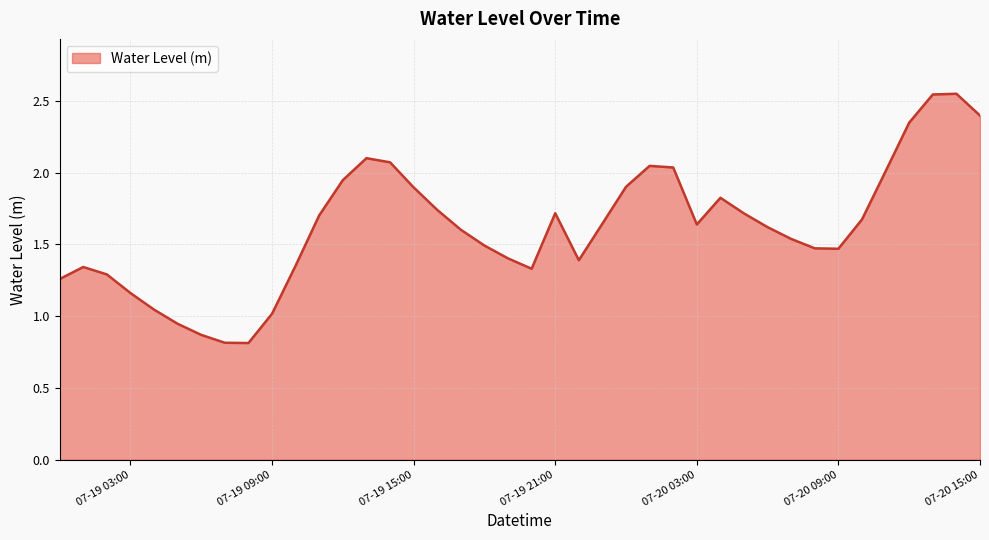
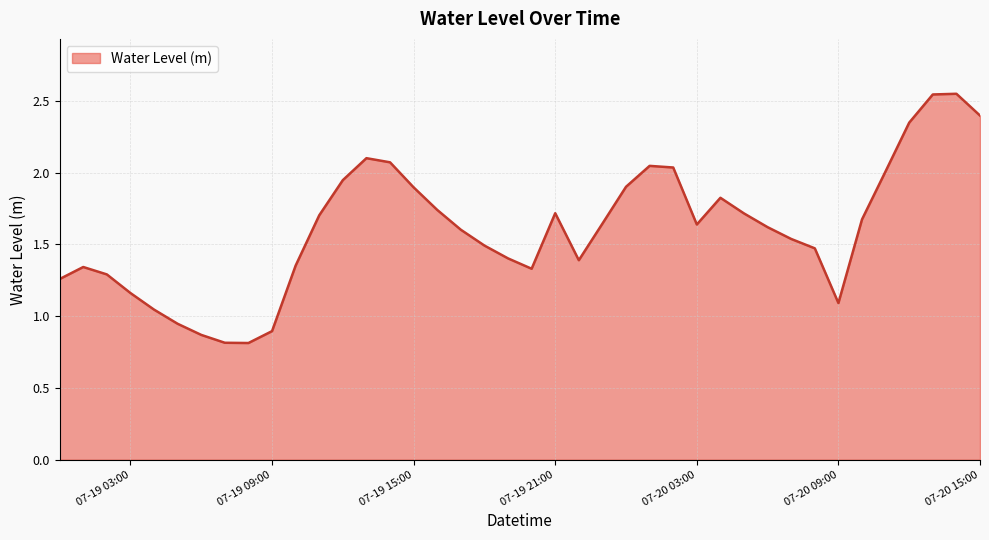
07-19 09:00: 1.02 -> 0.90
07-20 09:00: 1.47 -> 1.09
